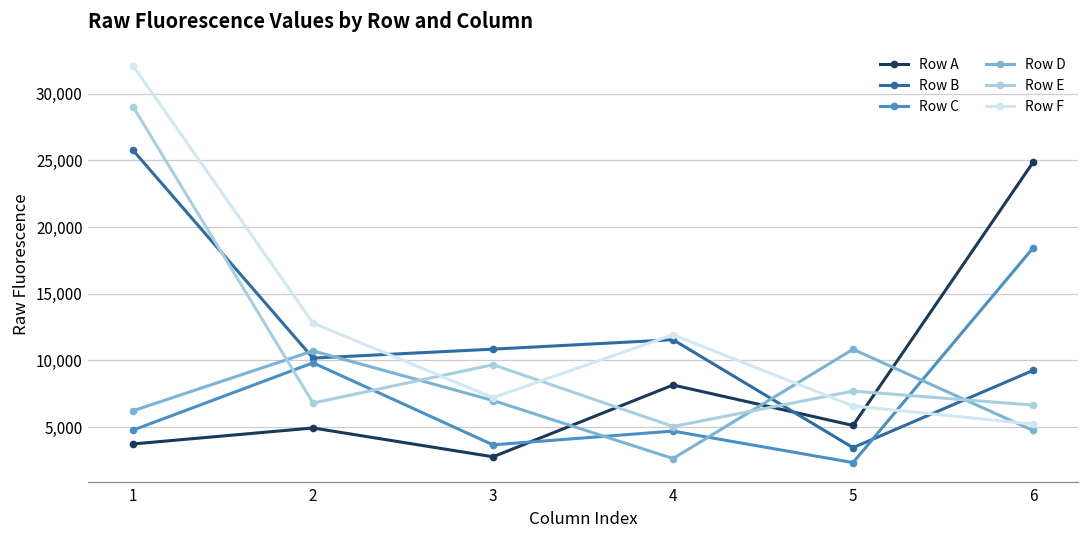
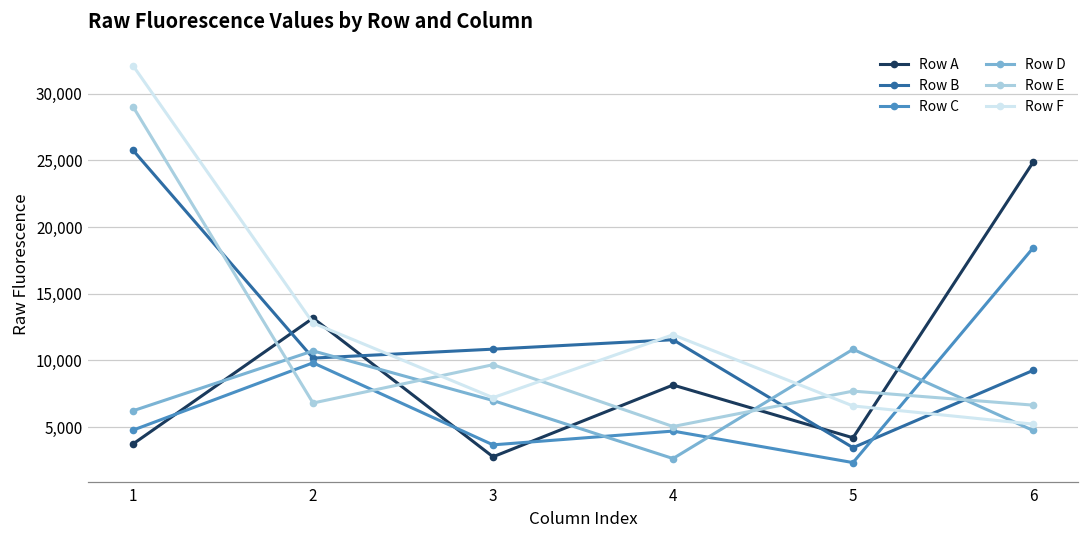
Row A, 2: 4,900 -> 13,200
Row A, 5: 5,100 -> 4,200
